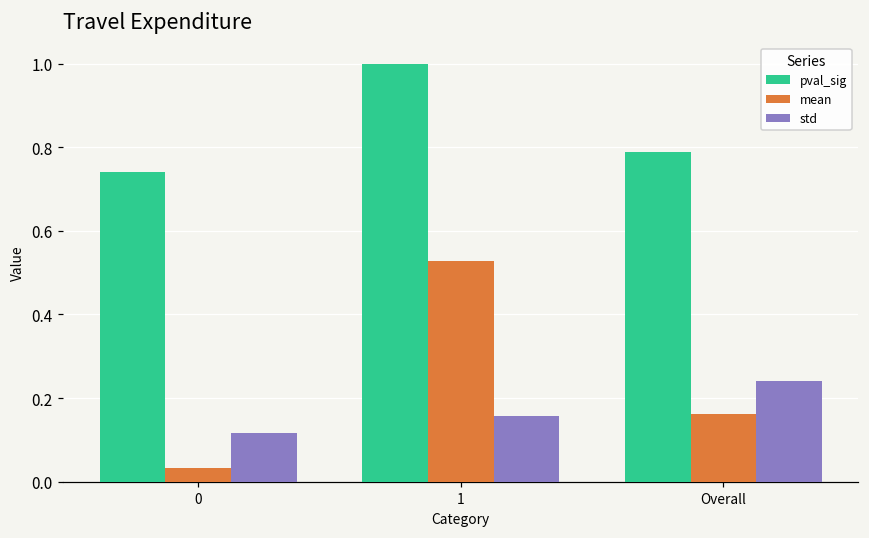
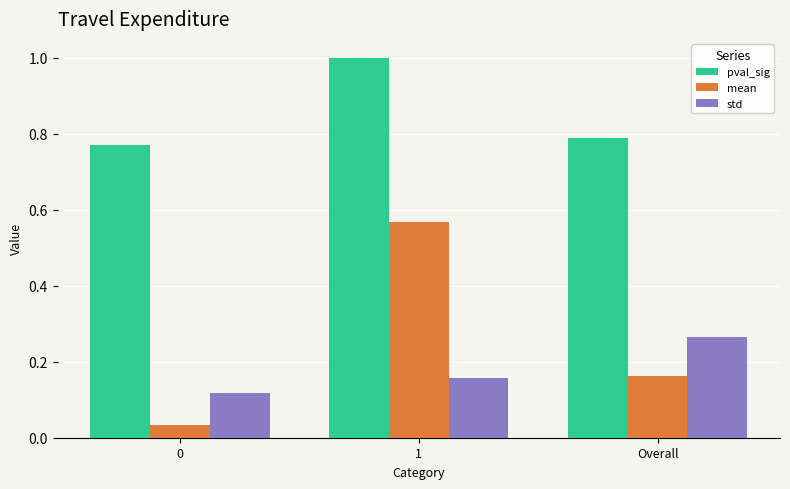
pval_sig, 0: 0.74 -> 0.77
mean, 1: 0.53 -> 0.57
std, Overall: 0.24 -> 0.26
